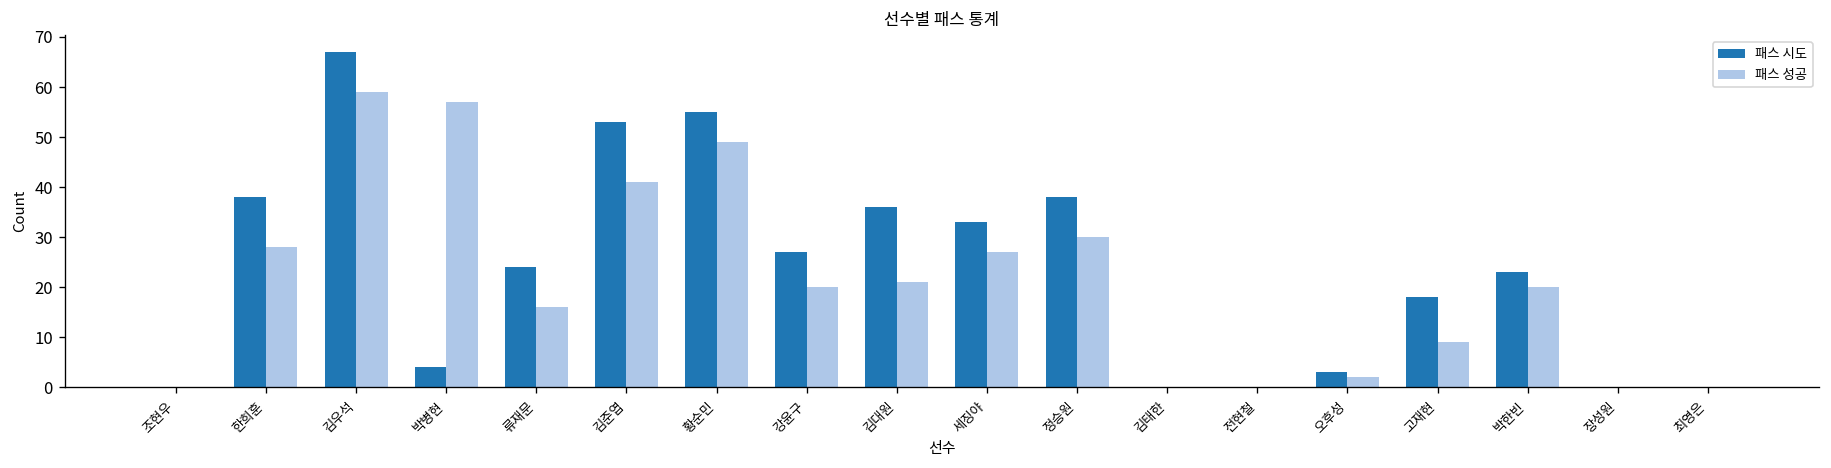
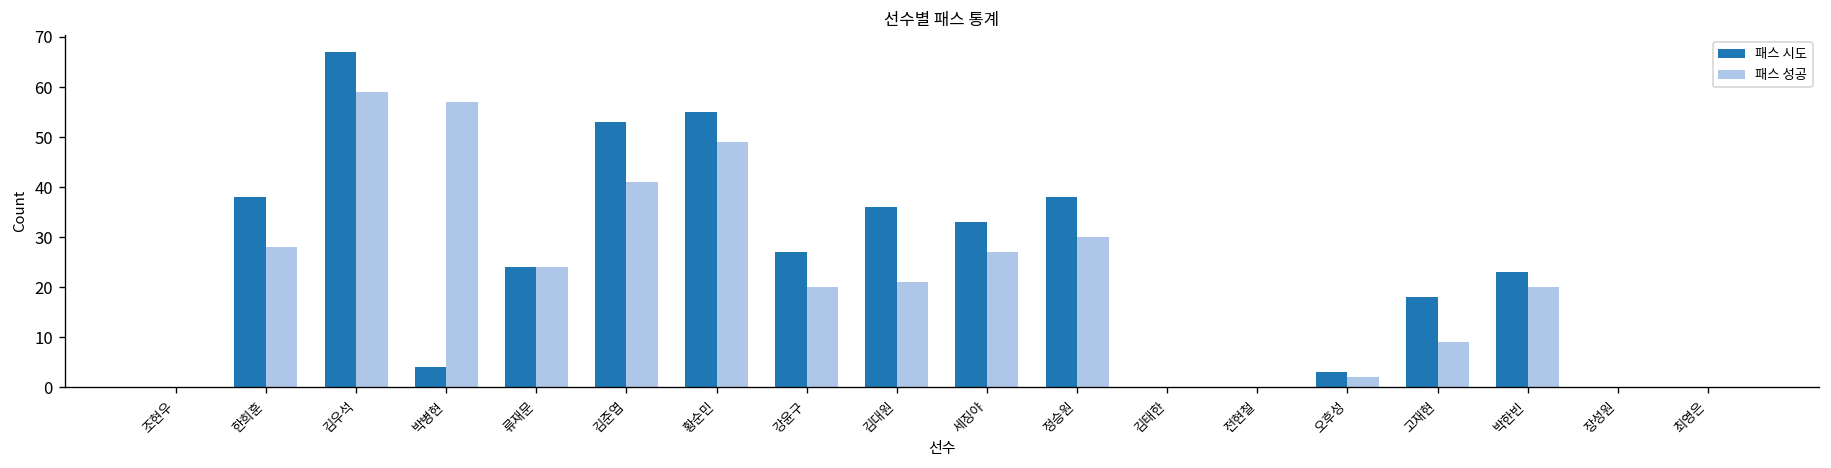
패스 성공, 류재문: 16 -> 24
